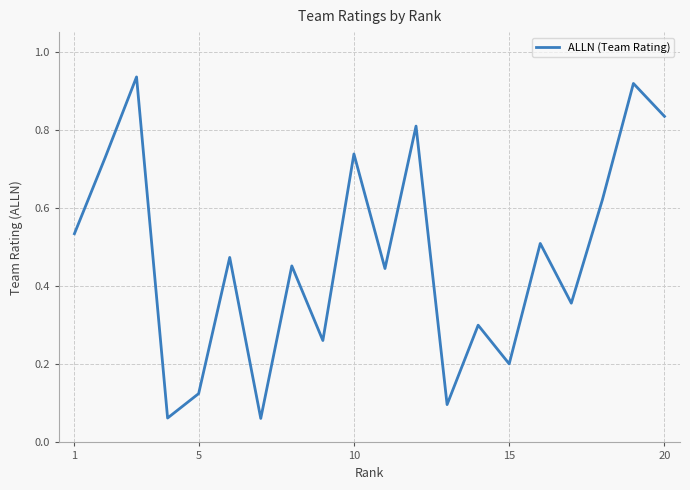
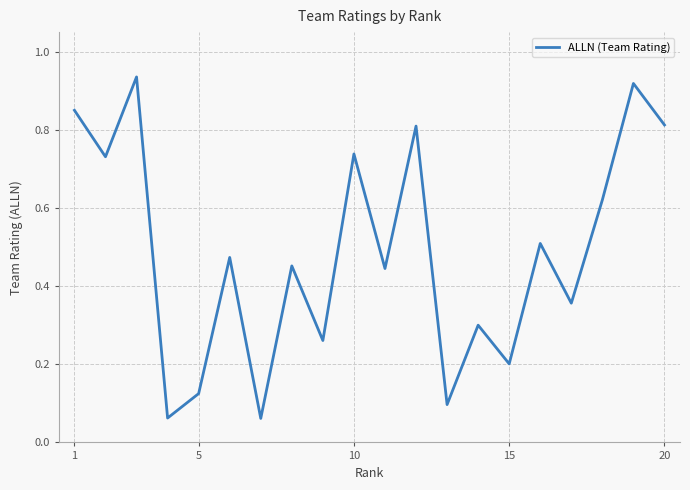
1: 0.53 -> 0.85
20: 0.83 -> 0.81
